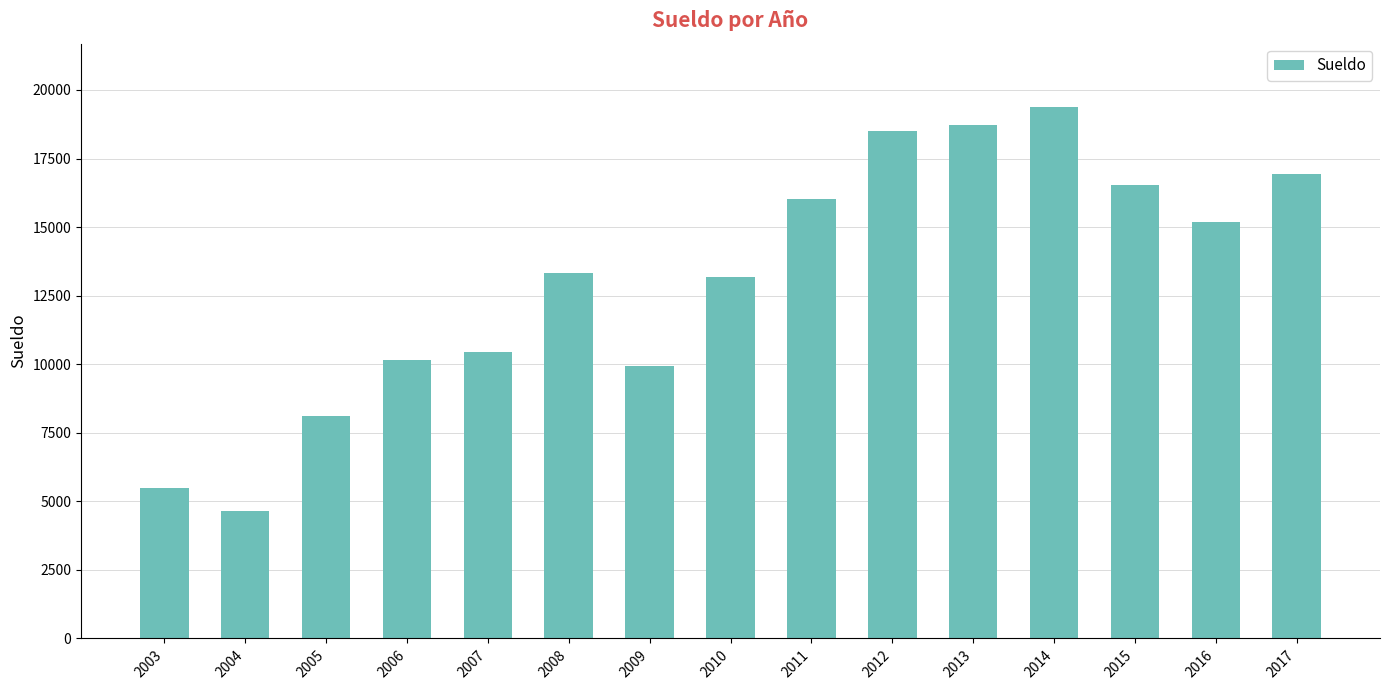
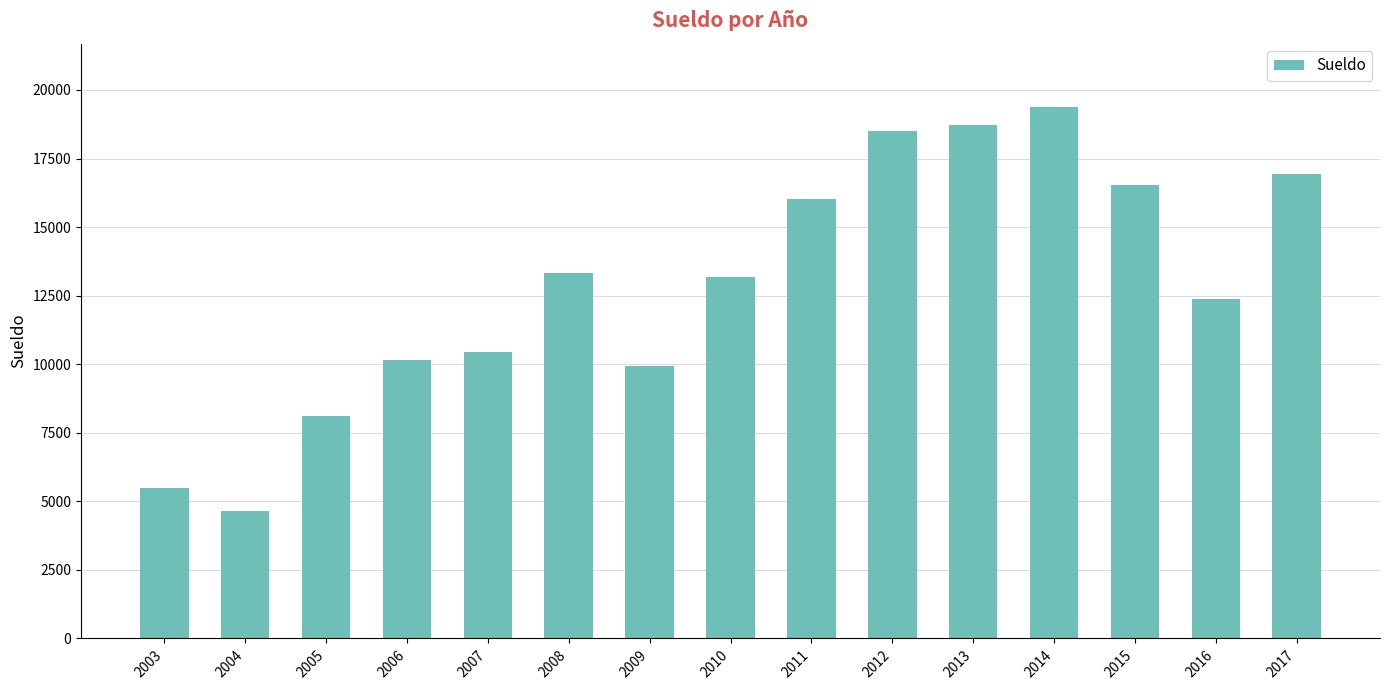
2016: 15200 -> 12400
